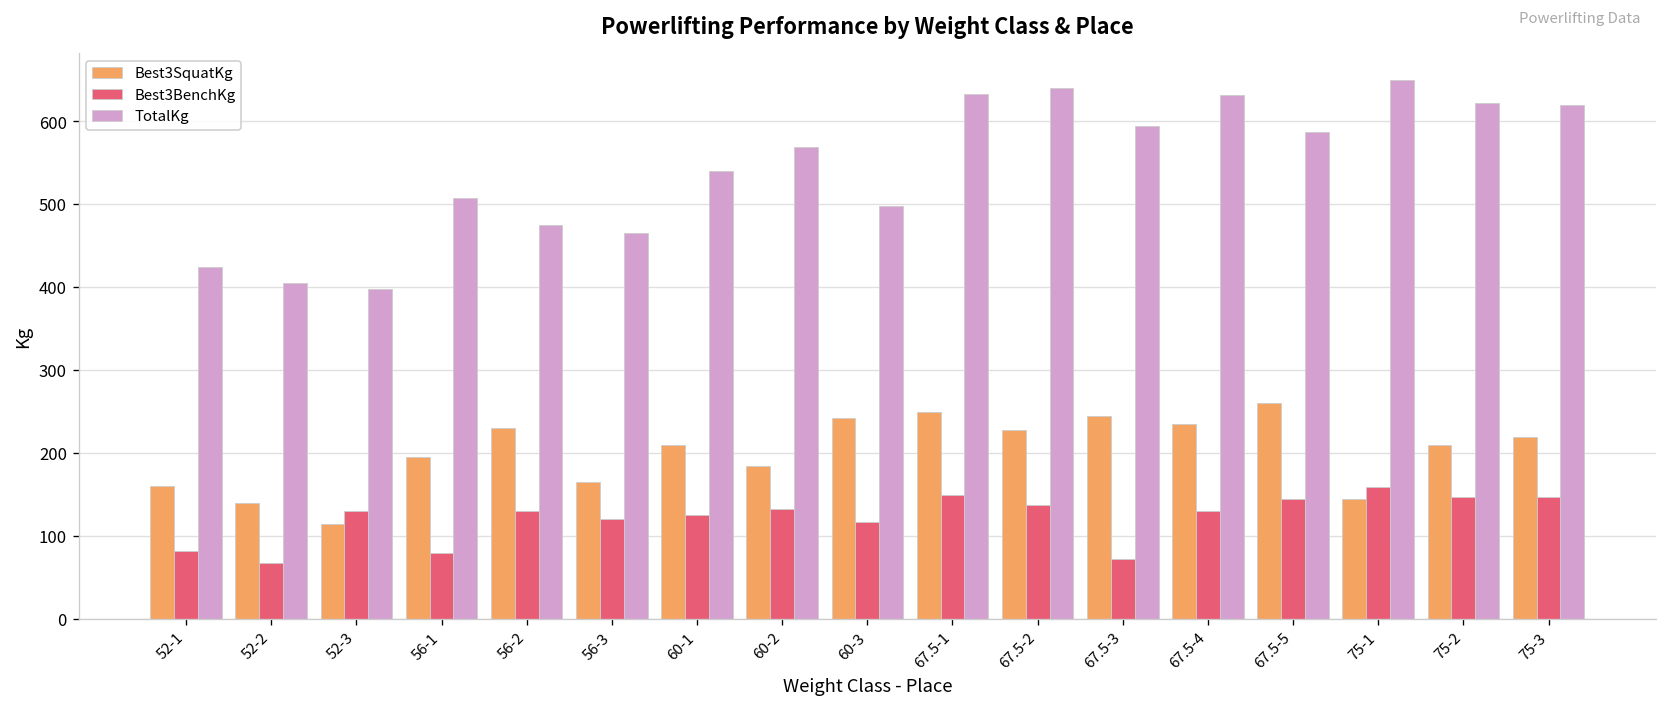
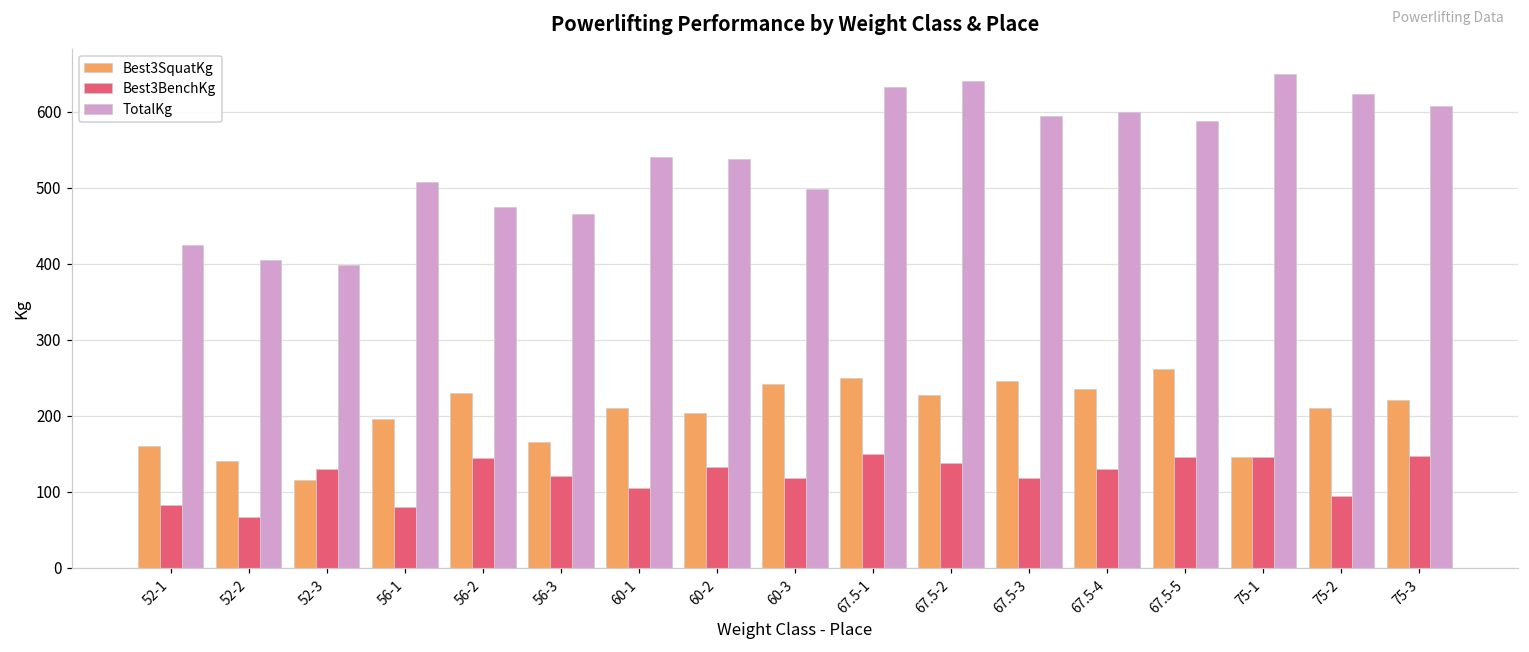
Best3BenchKg, 56-2: 130 -> 140
Best3BenchKg, 60-1: 130 -> 110
Best3SquatKg, 60-2: 190 -> 200
TotalKg, 60-2: 570 -> 540
Best3BenchKg, 67.5-3: 70 -> 120
TotalKg, 67.5-4: 630 -> 600
Best3BenchKg, 75-1: 160 -> 150
Best3BenchKg, 75-2: 150 -> 90
TotalKg, 75-3: 620 -> 610
